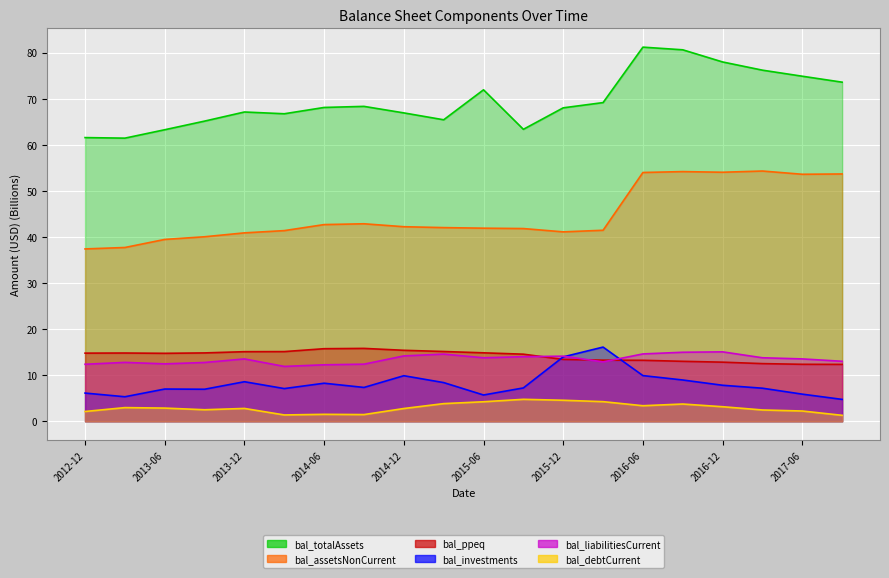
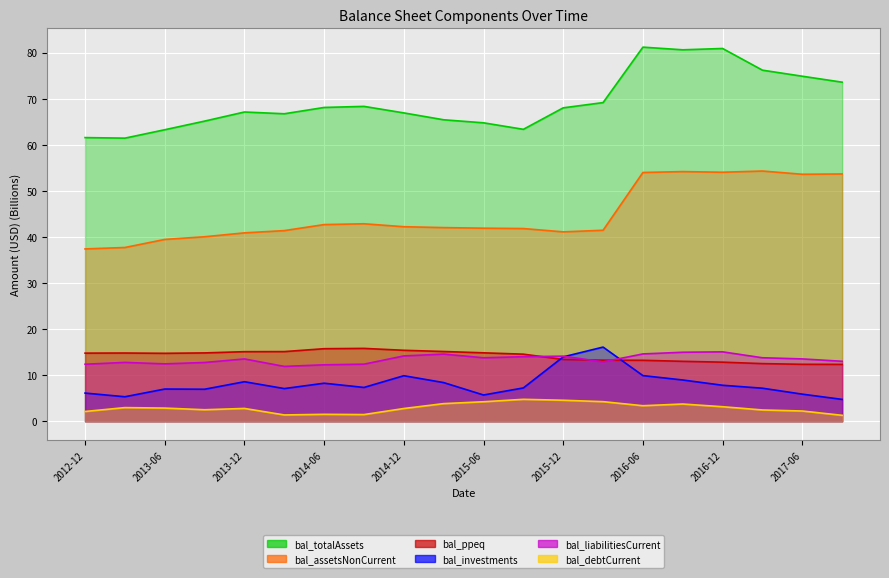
bal_totalAssets, 2015-06: 72 -> 65
bal_totalAssets, 2016-12: 78 -> 81
